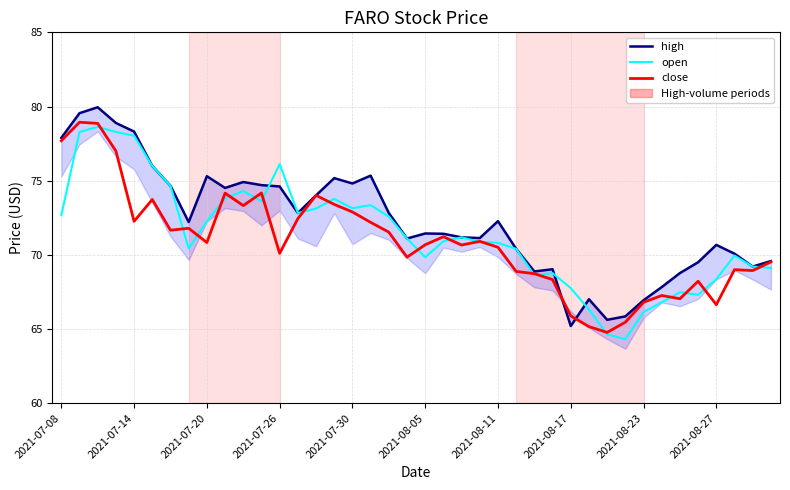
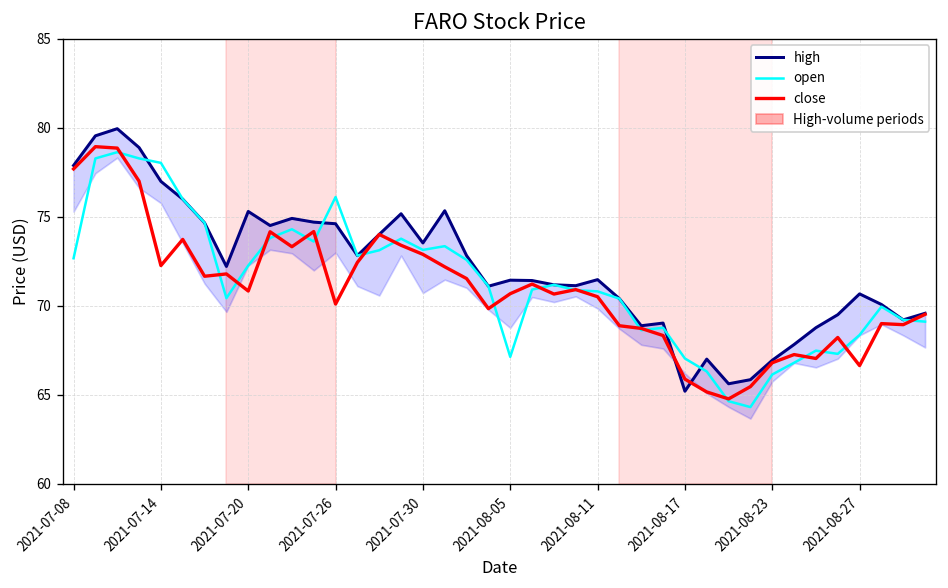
high, 2021-07-14: 78.3 -> 77.0
high, 2021-07-30: 74.8 -> 73.5
open, 2021-08-05: 69.8 -> 67.1
high, 2021-08-11: 72.3 -> 71.5
open, 2021-08-17: 67.8 -> 67.0
